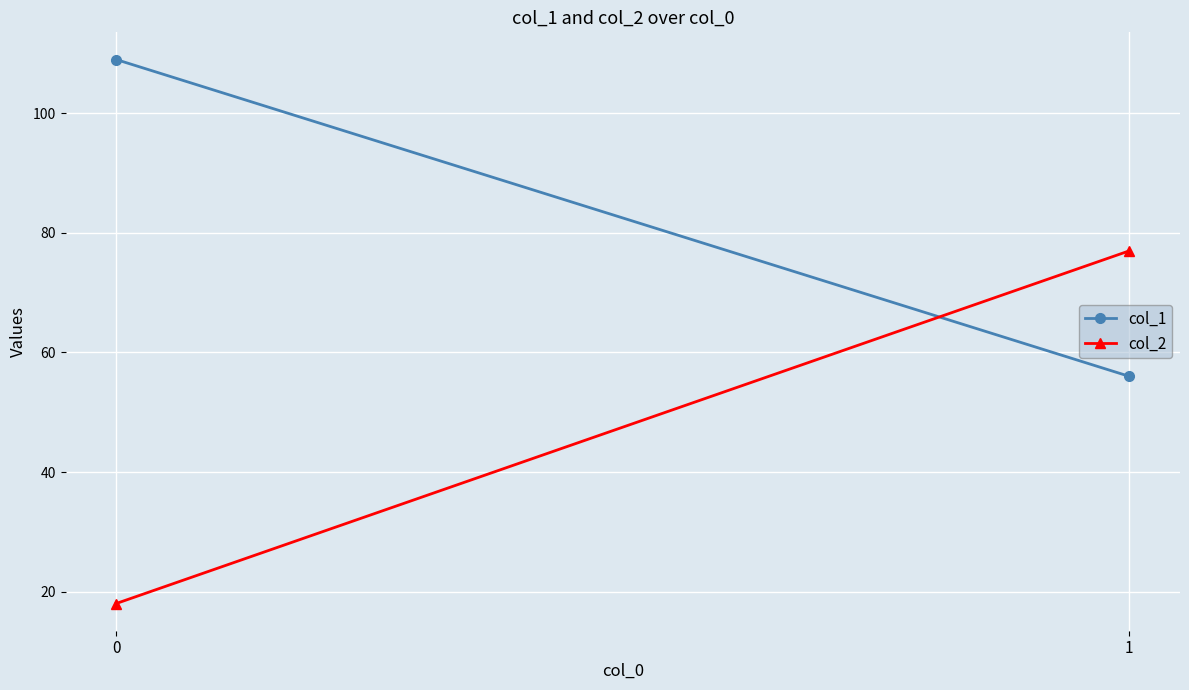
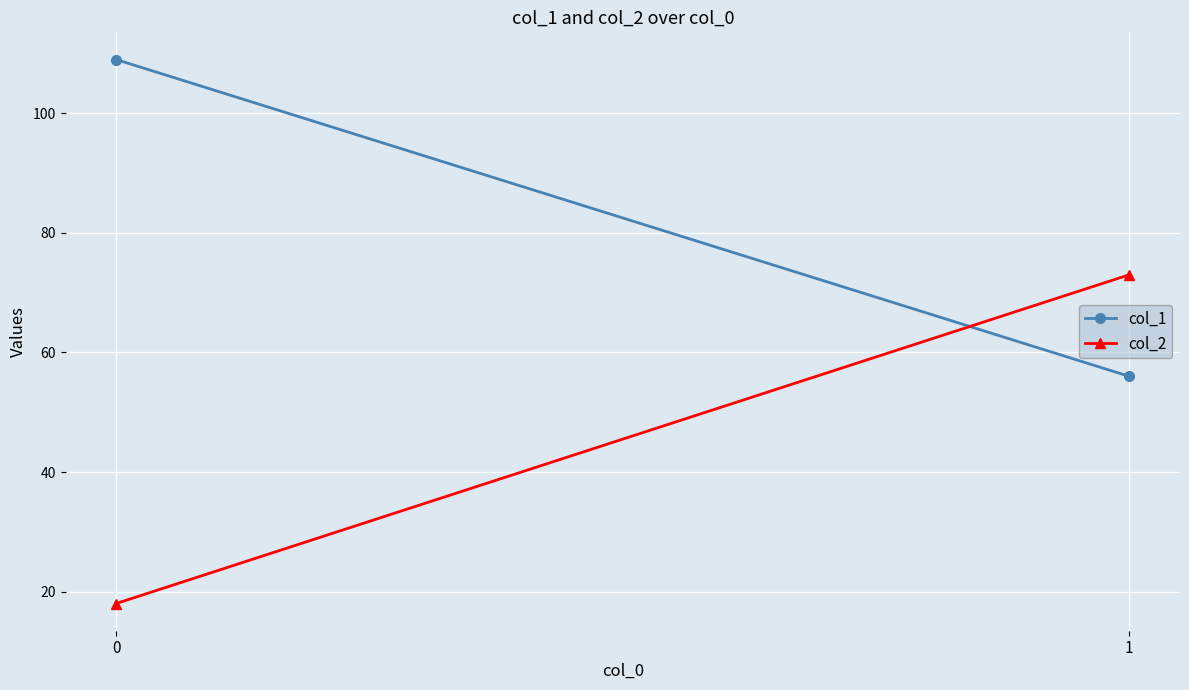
col_2, 1: 77 -> 73
